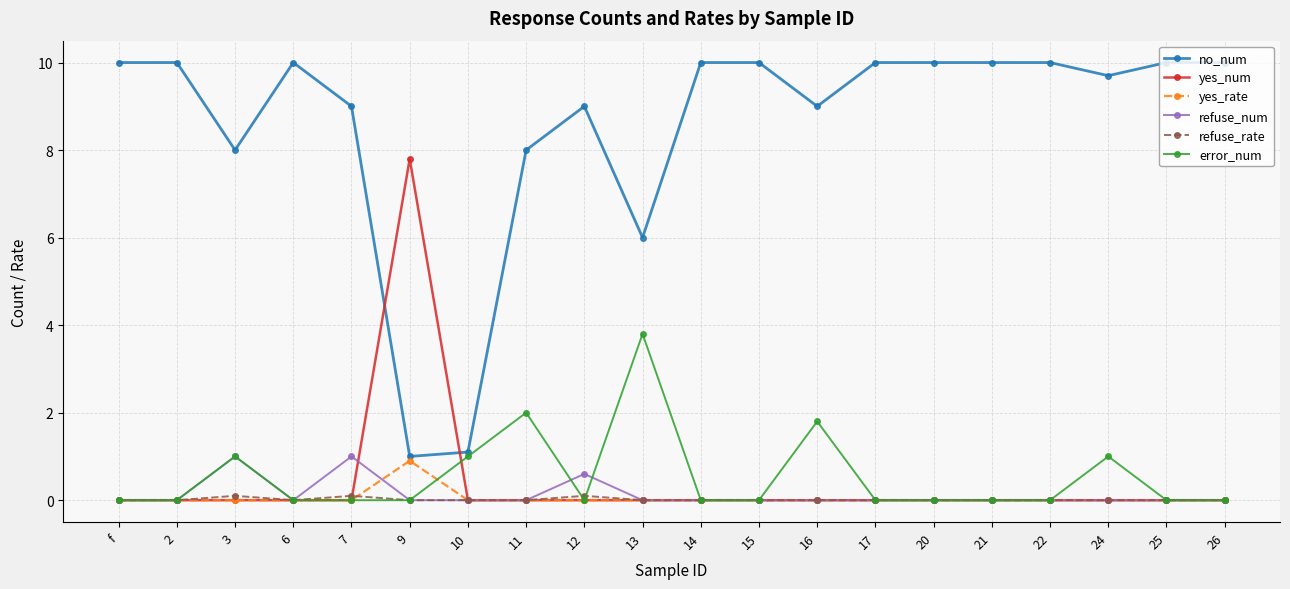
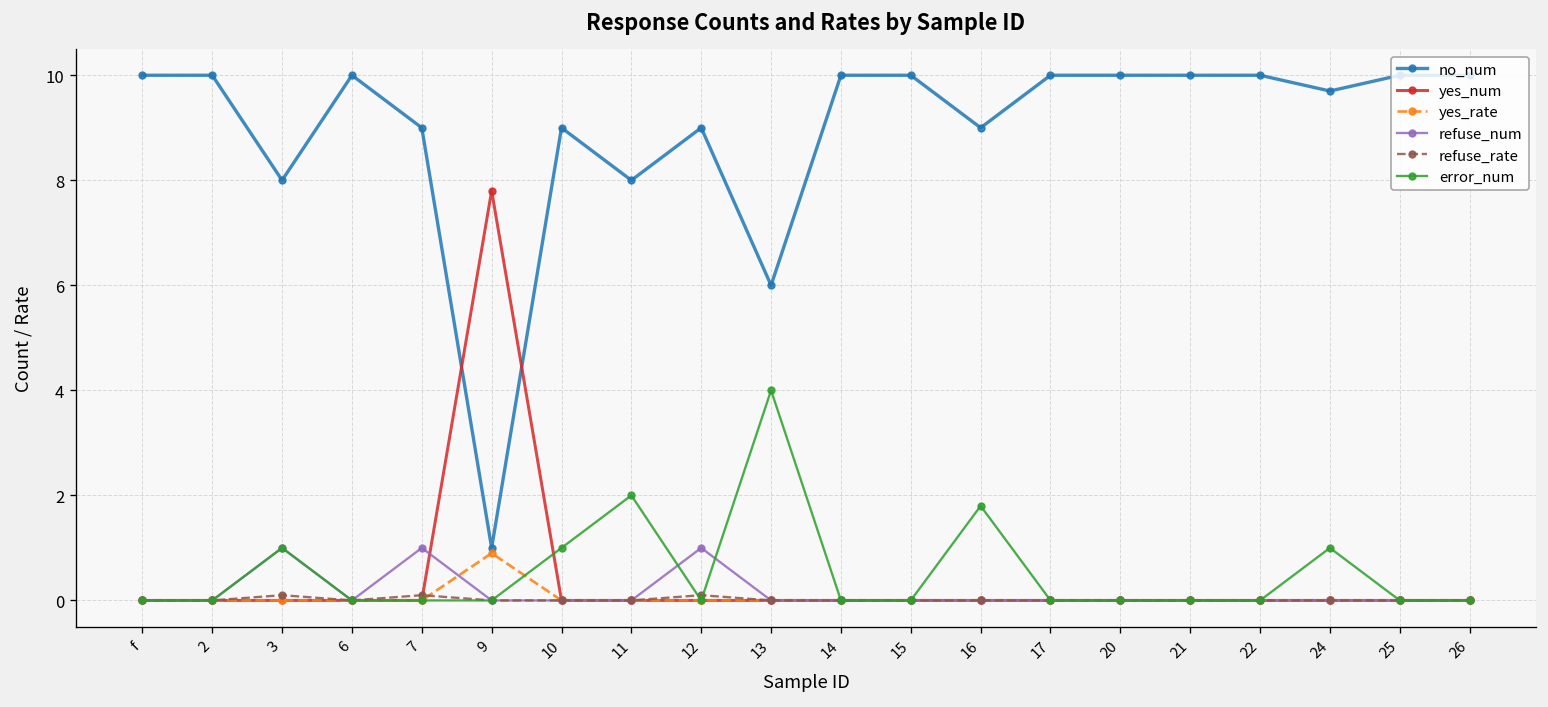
no_num, 10: 1.1 -> 9.0
refuse_num, 12: 0.6 -> 1.0
error_num, 13: 3.8 -> 4.0
